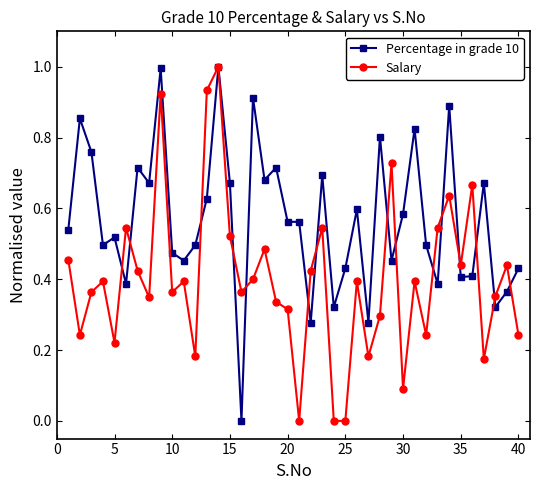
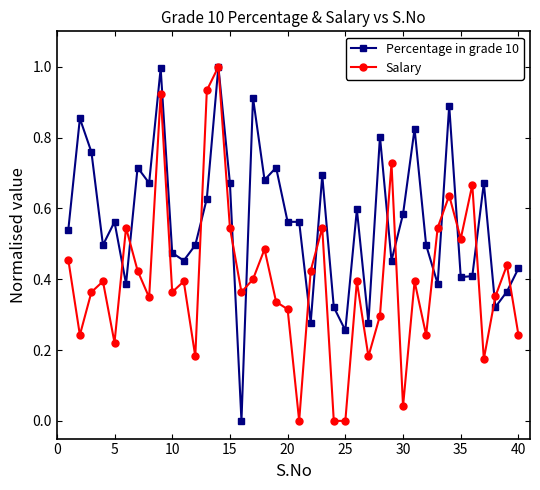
Percentage in grade 10, 5: 0.52 -> 0.56
Salary, 15: 0.52 -> 0.55
Percentage in grade 10, 25: 0.43 -> 0.26
Salary, 30: 0.09 -> 0.04
Salary, 35: 0.44 -> 0.51
